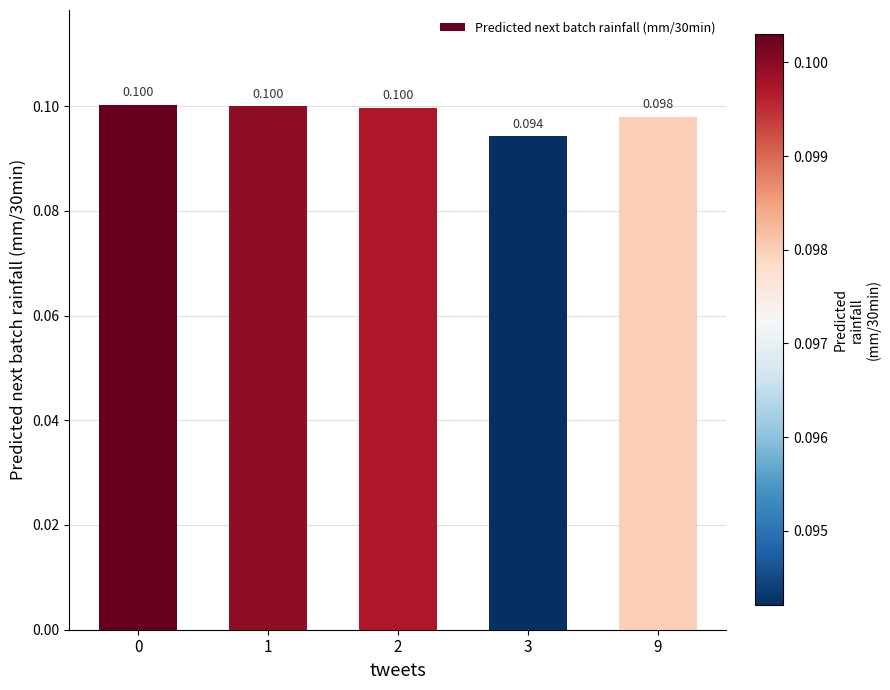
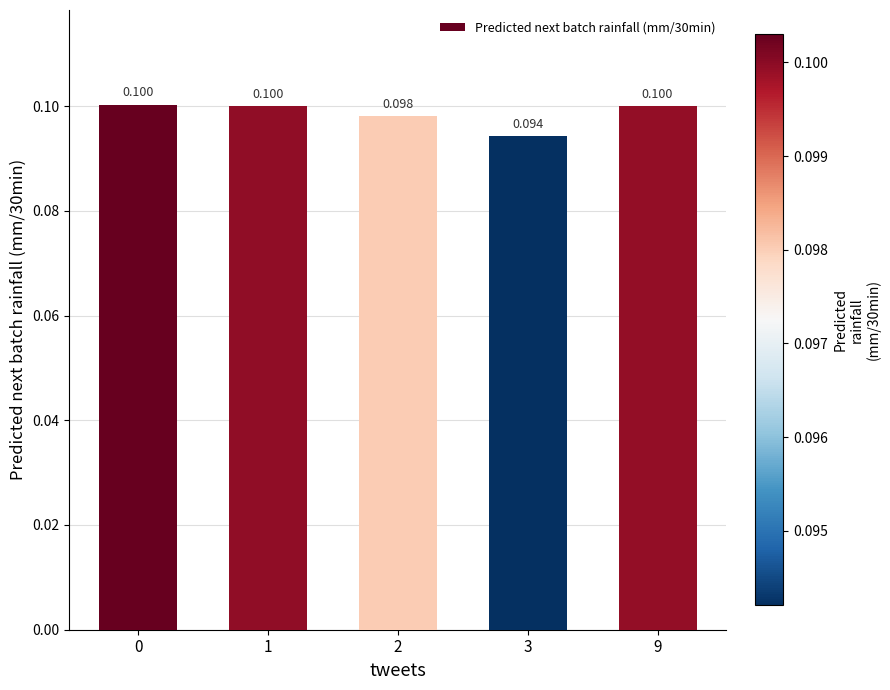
2: 0.100 -> 0.098
9: 0.098 -> 0.100
